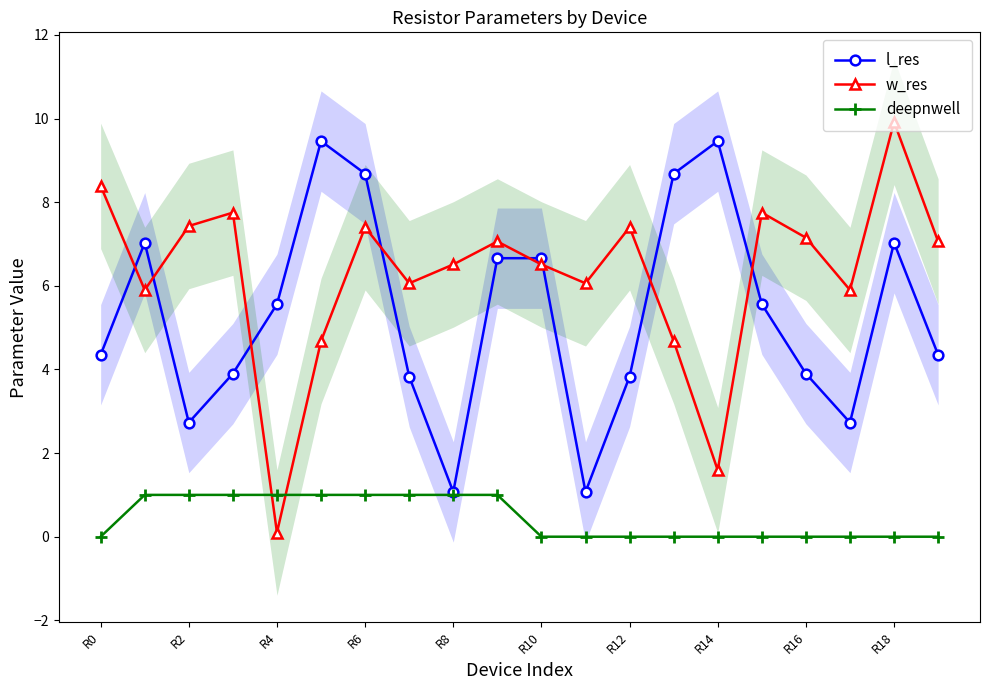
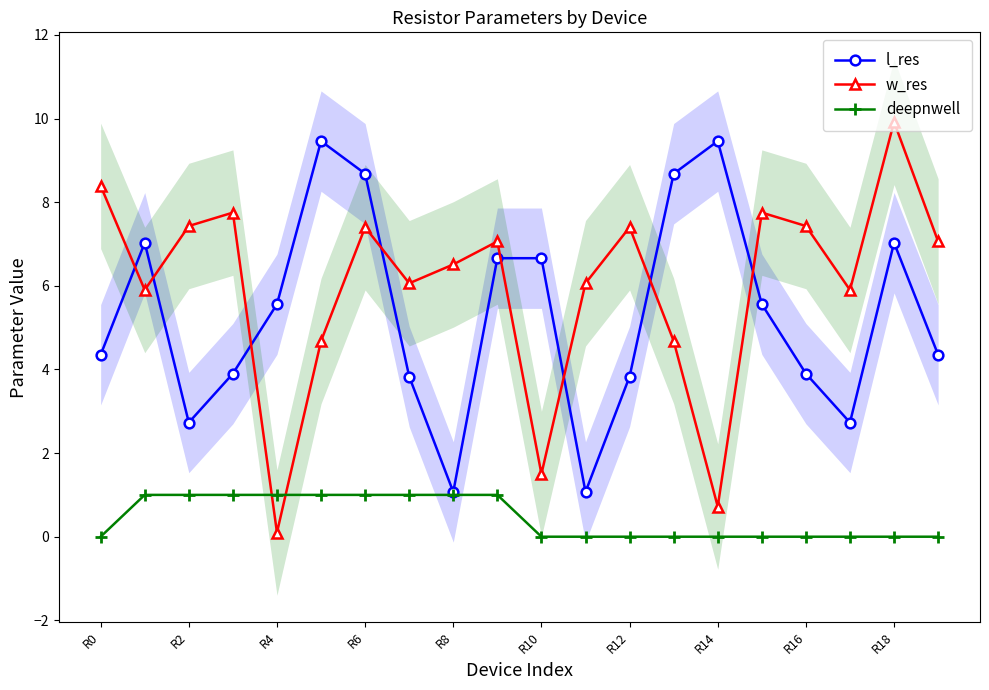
w_res, R10: 6.5 -> 1.5
w_res, R14: 1.6 -> 0.7
w_res, R16: 7.2 -> 7.4
